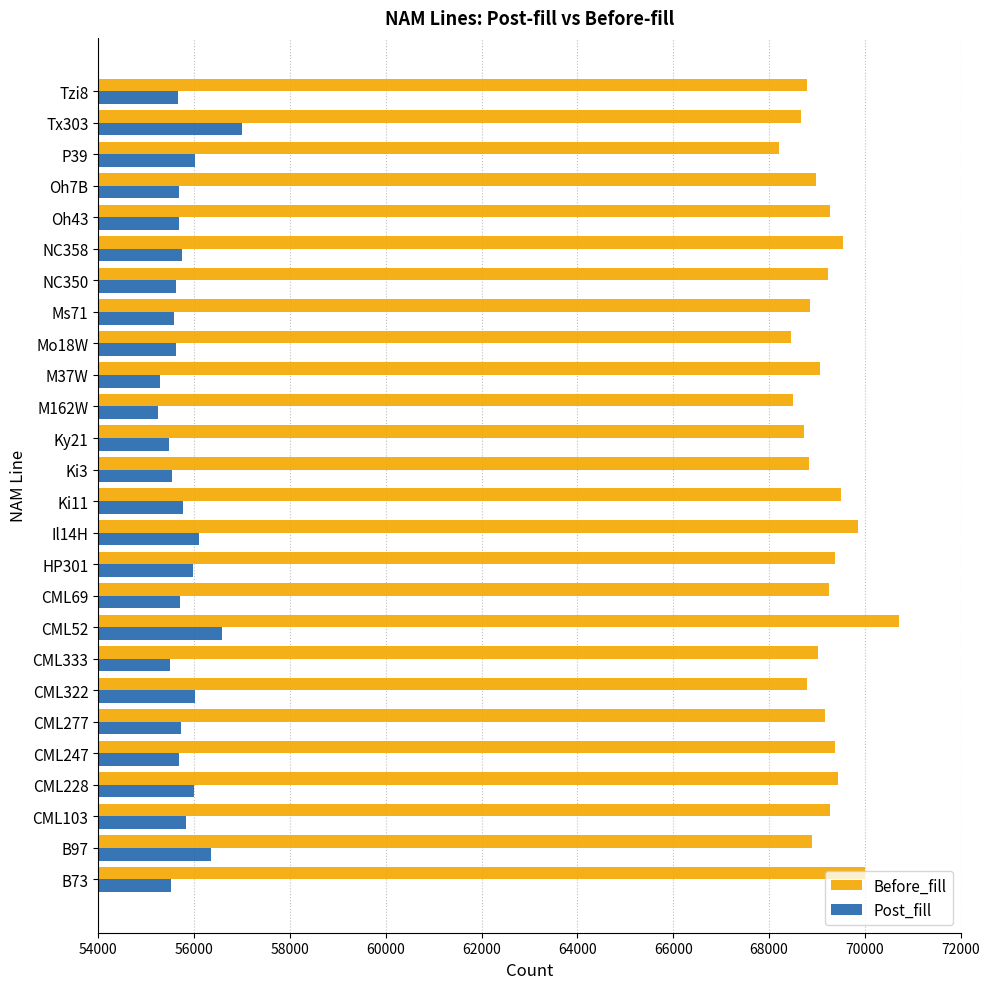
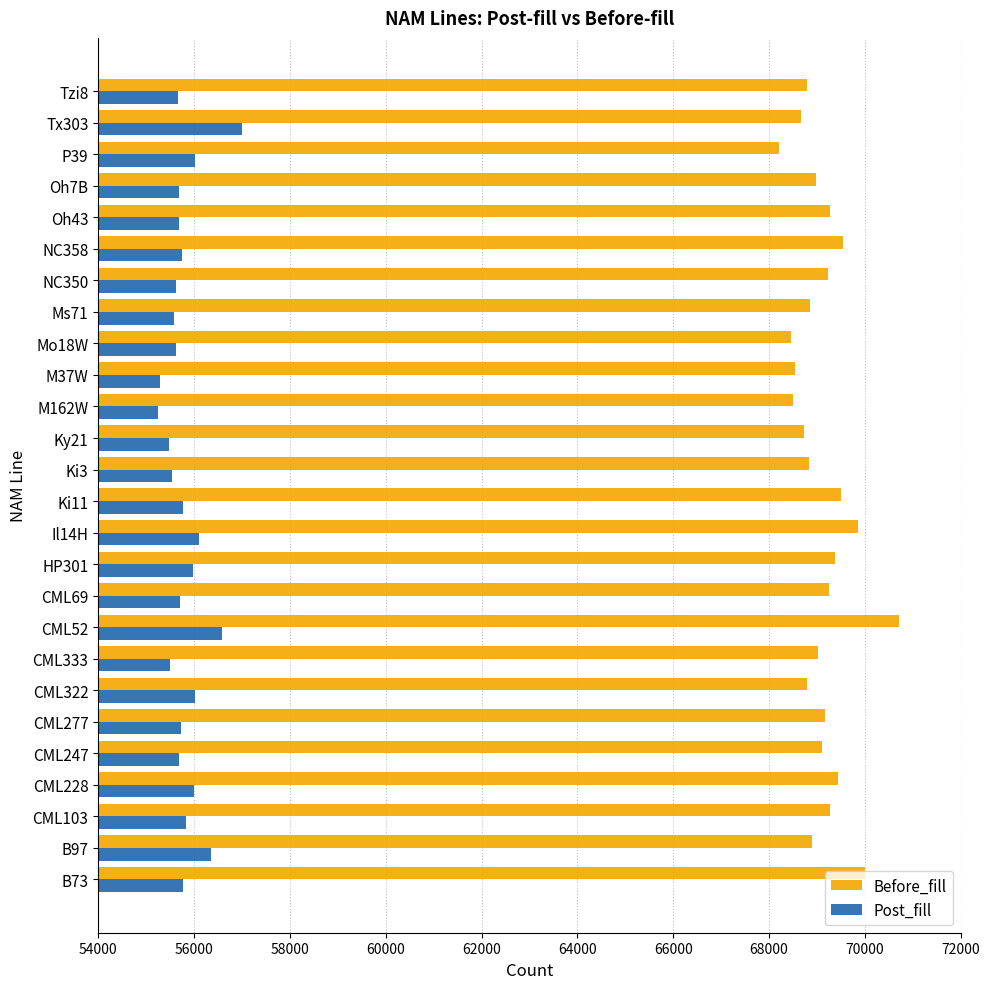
Before_fill, M37W: 69100 -> 68500
Before_fill, CML247: 69400 -> 69100
Post_fill, B73: 55500 -> 55800
